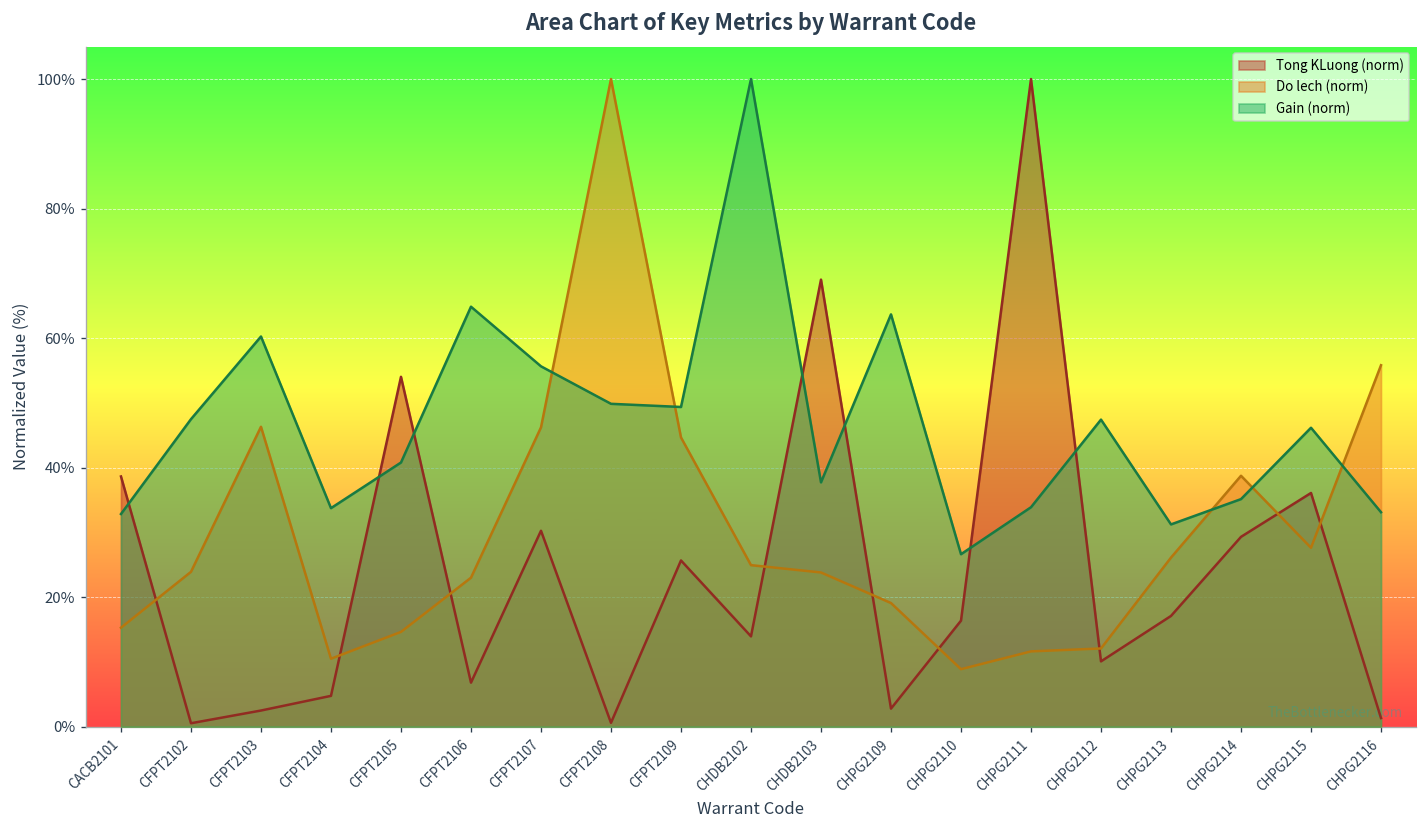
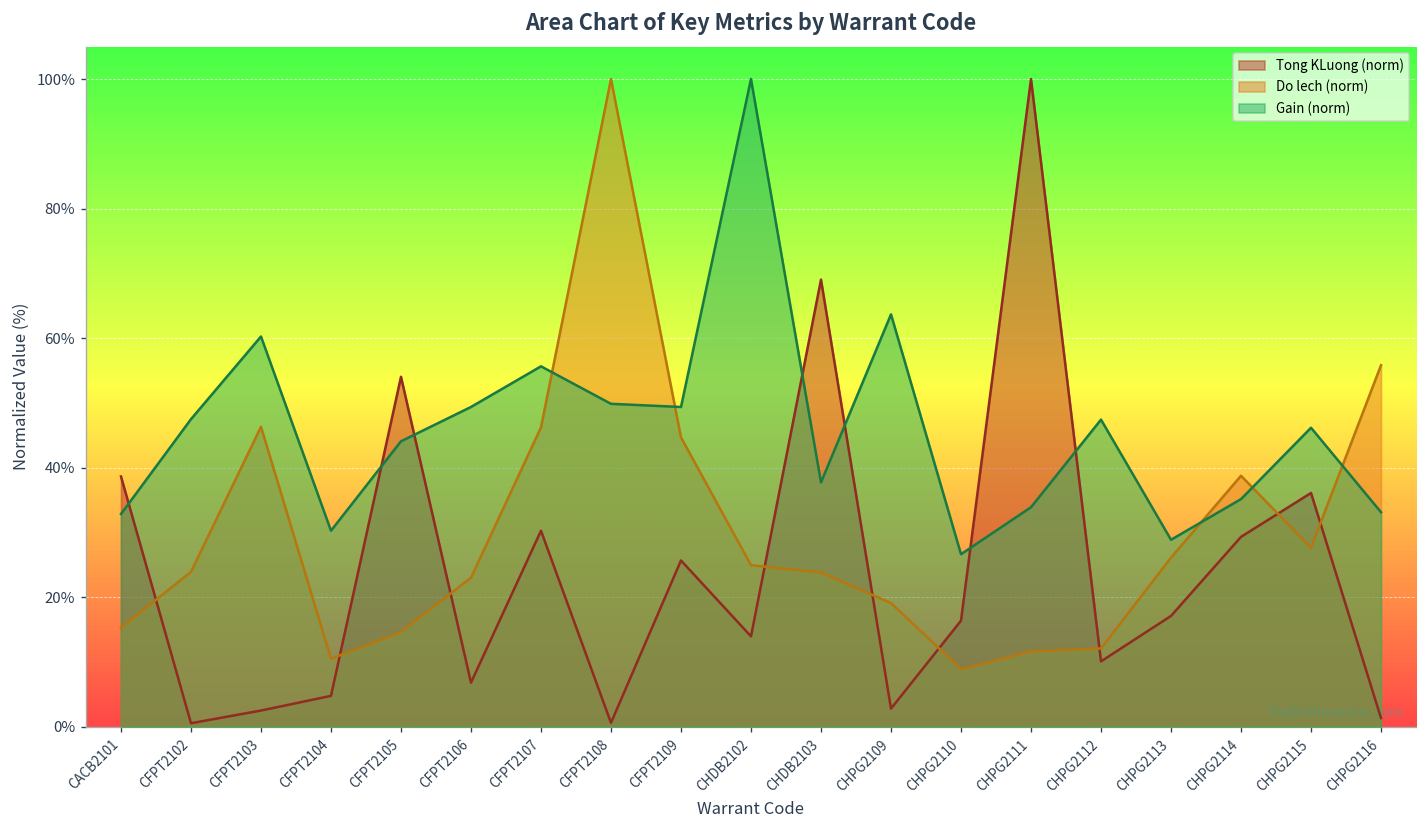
Gain (norm), CFPT2104: 34% -> 30%
Gain (norm), CFPT2105: 41% -> 44%
Gain (norm), CFPT2106: 65% -> 49%
Gain (norm), CHPG2113: 31% -> 29%
